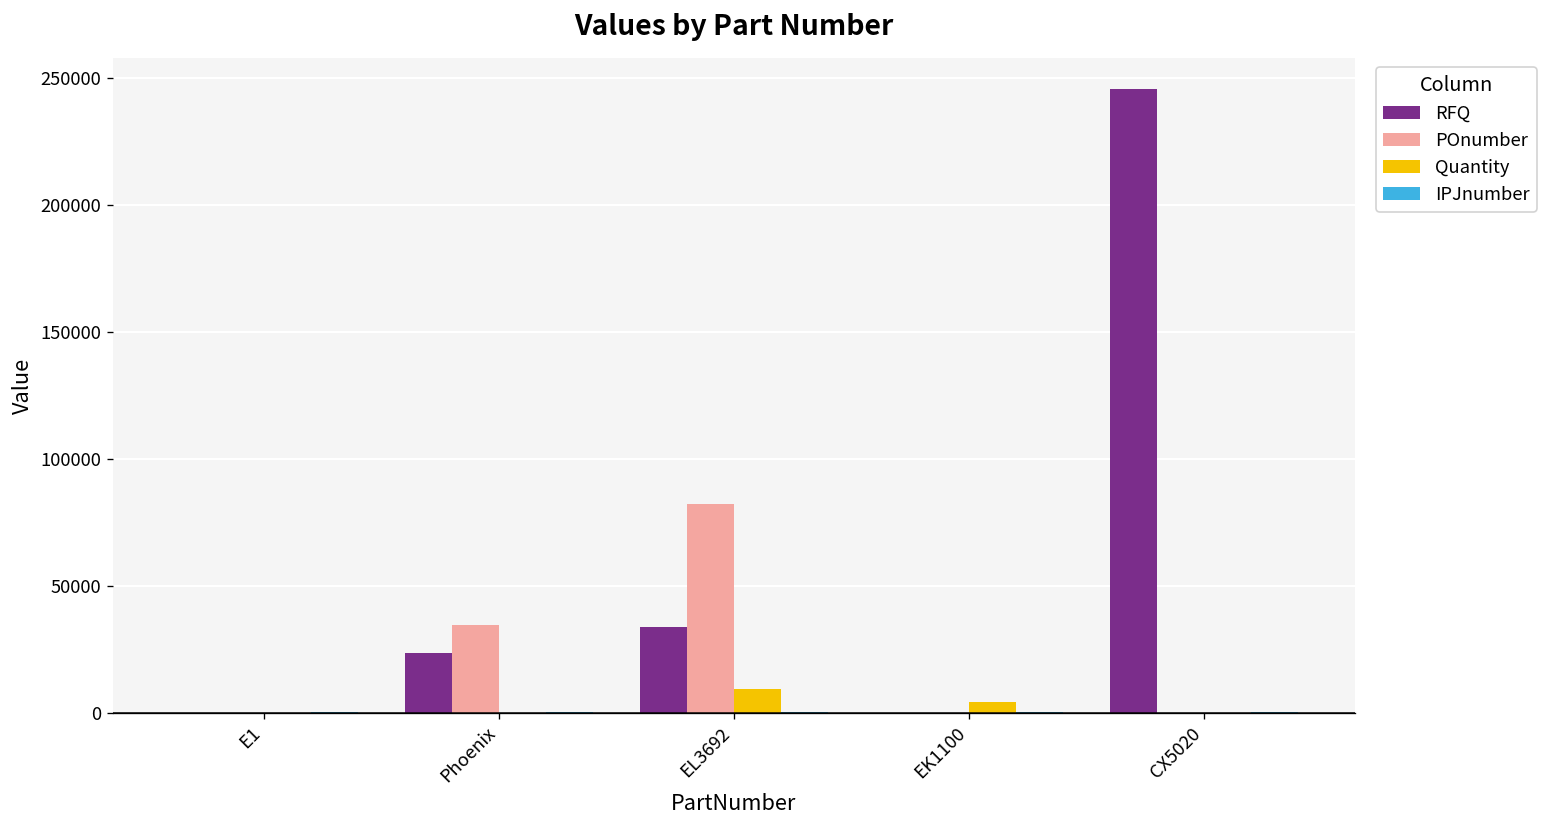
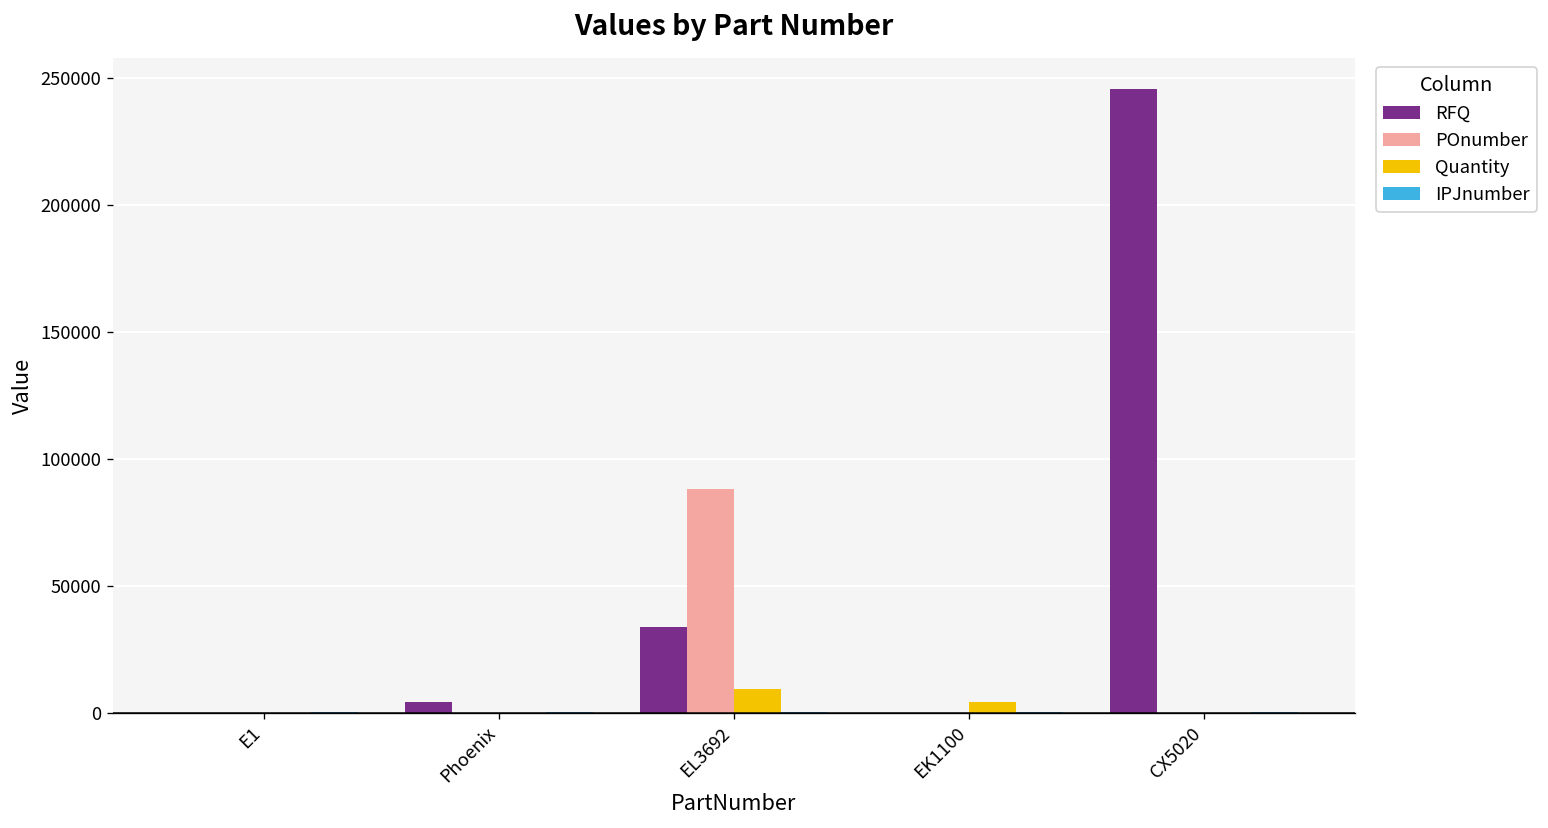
RFQ, Phoenix: 24000 -> 4000
POnumber, Phoenix: 35000 -> 0
POnumber, EL3692: 82000 -> 88000
